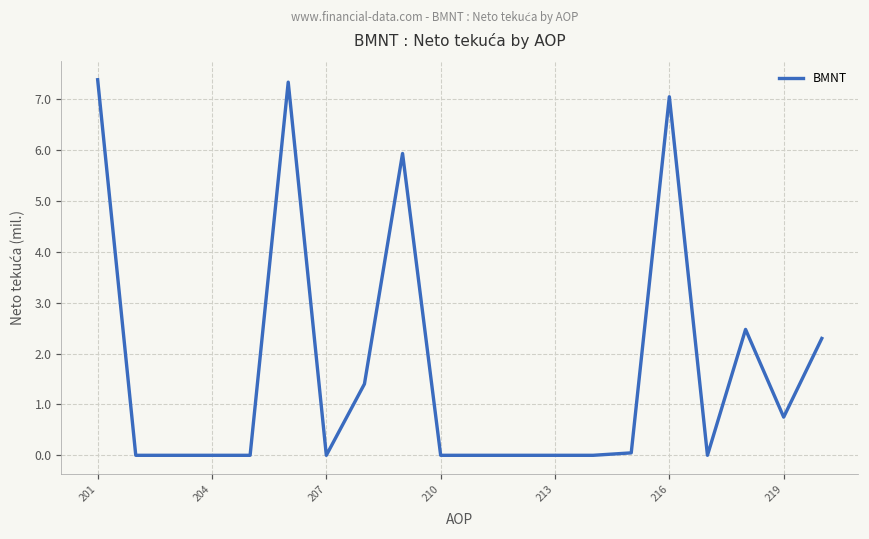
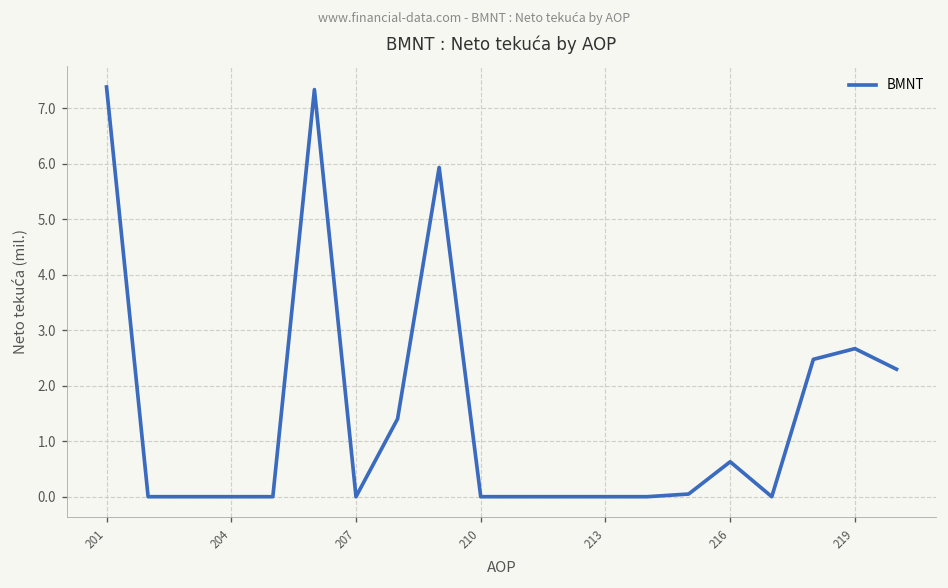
216: 7.0 -> 0.6
219: 0.8 -> 2.7
